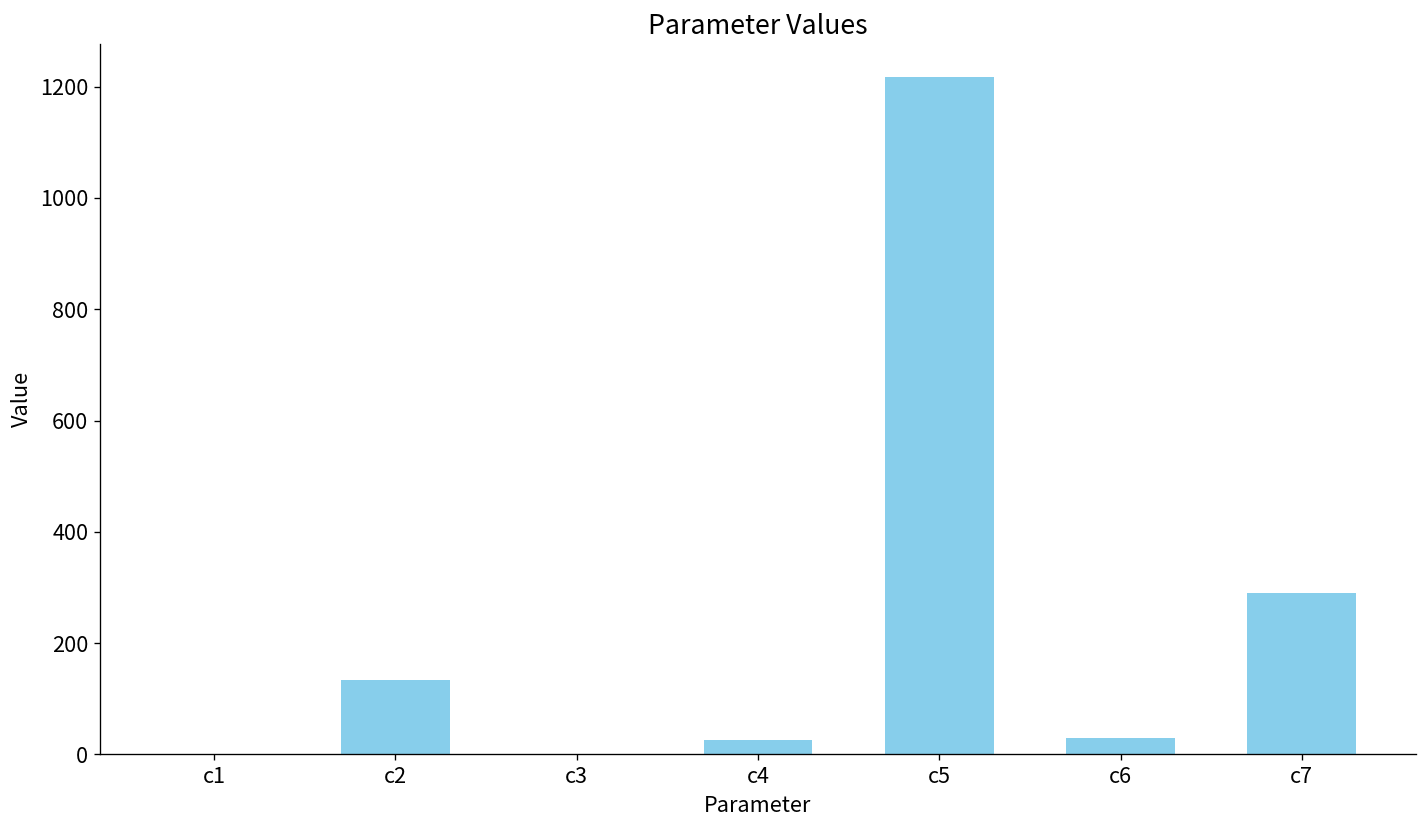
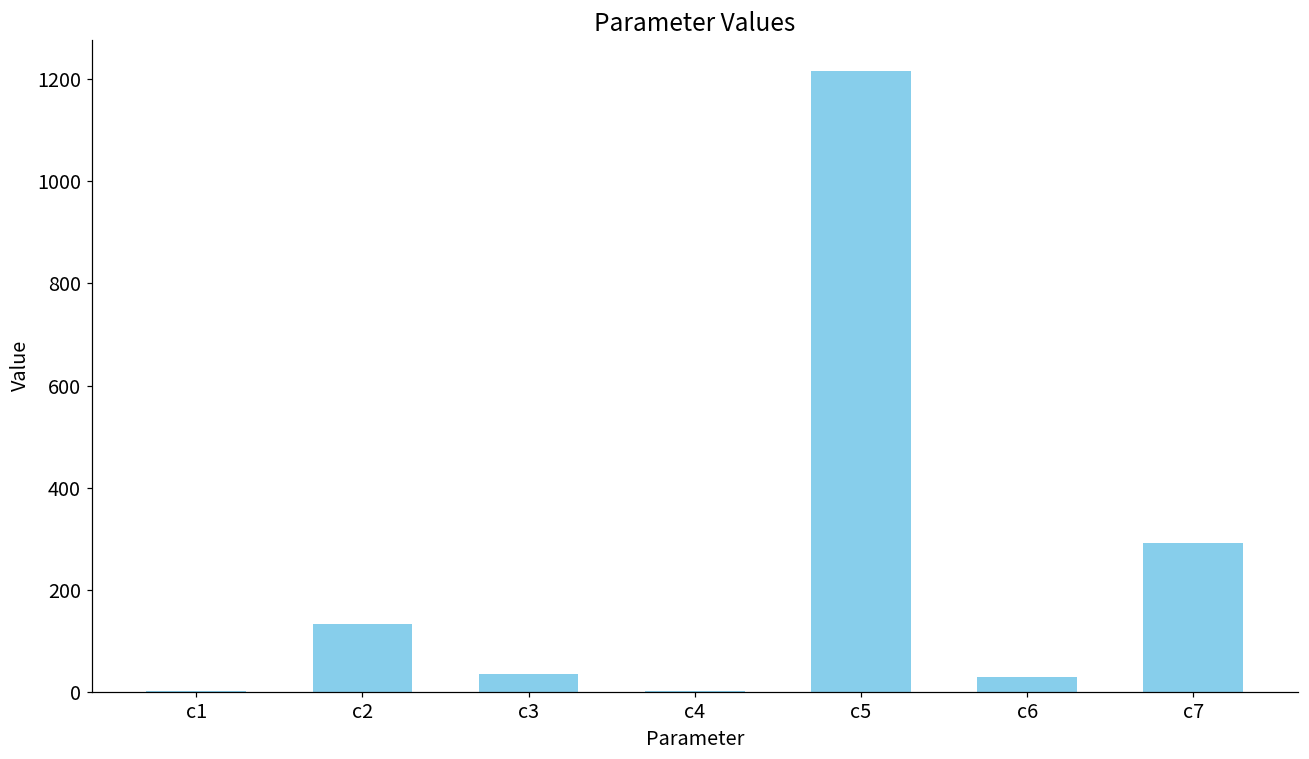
c3: 0 -> 40
c4: 30 -> 0
